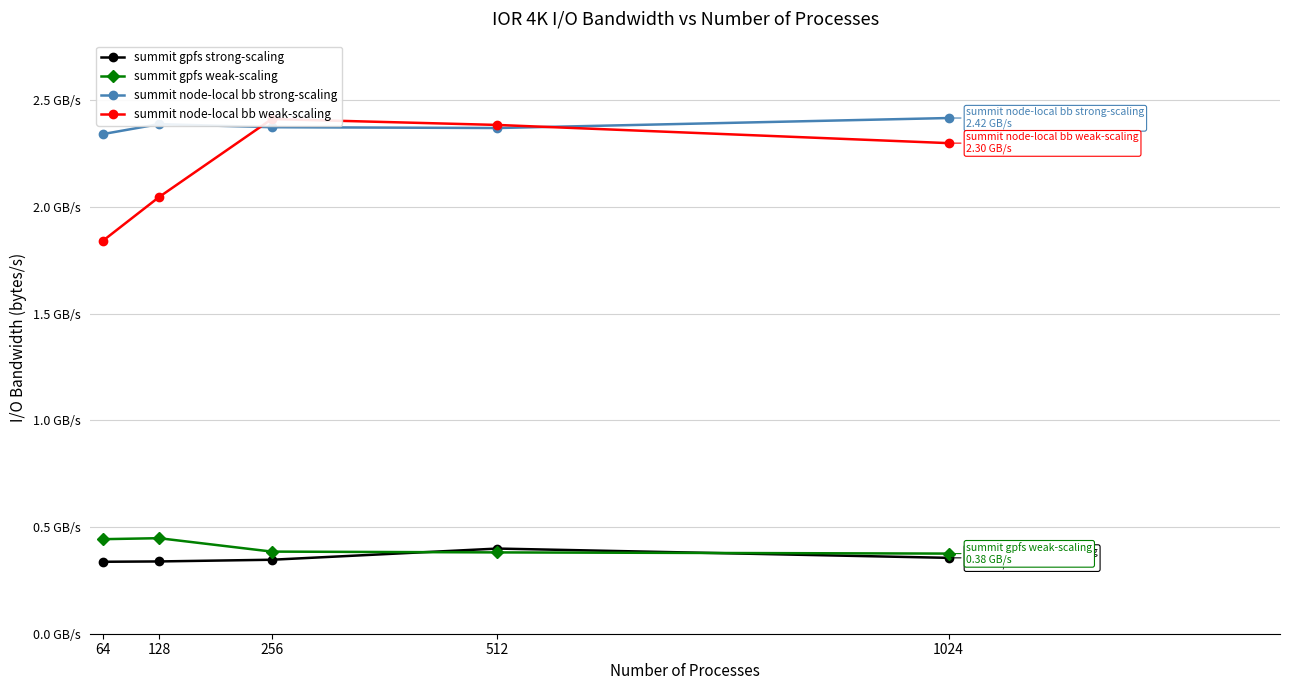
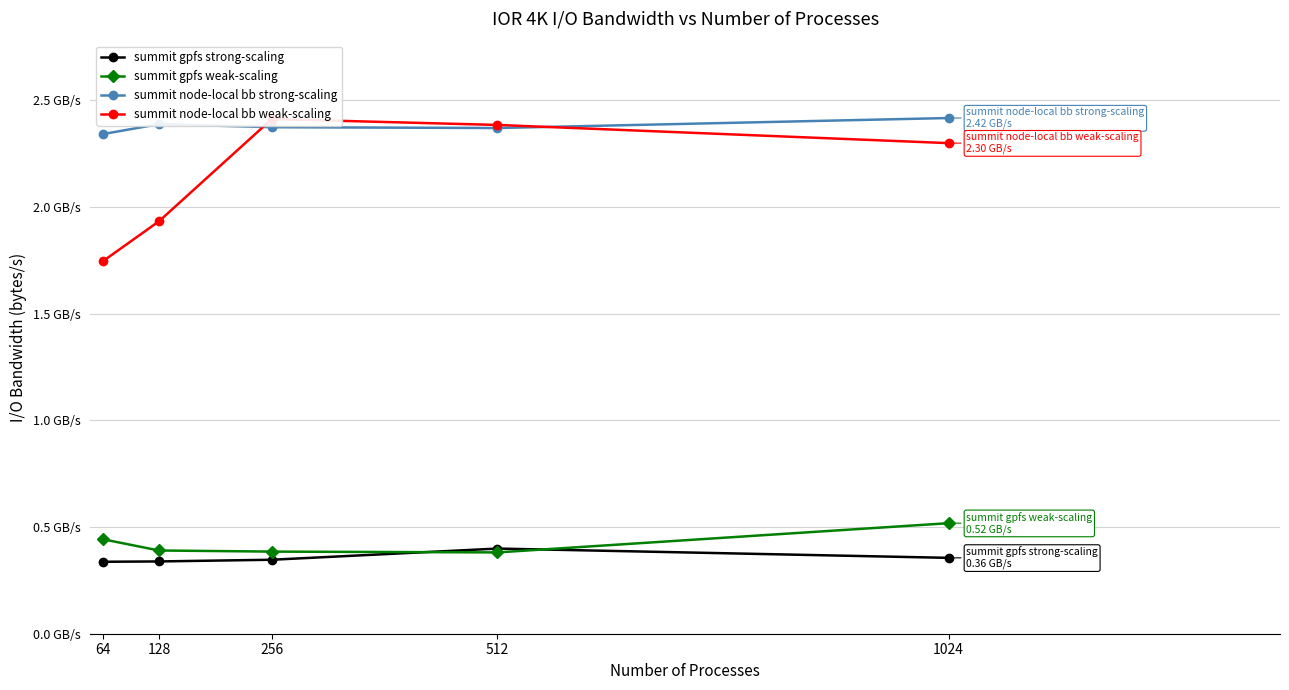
summit node-local bb weak-scaling, 64: 1.84 GB/s -> 1.74 GB/s
summit gpfs weak-scaling, 128: 0.45 GB/s -> 0.39 GB/s
summit node-local bb weak-scaling, 128: 2.05 GB/s -> 1.93 GB/s
summit gpfs weak-scaling, 1024: 0.38 -> 0.52
